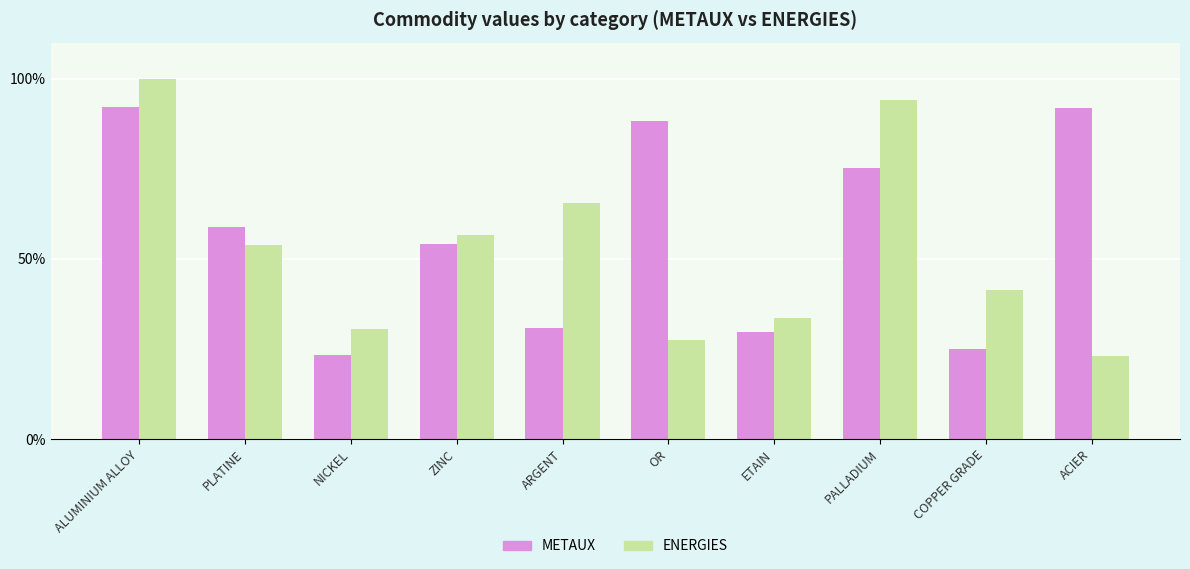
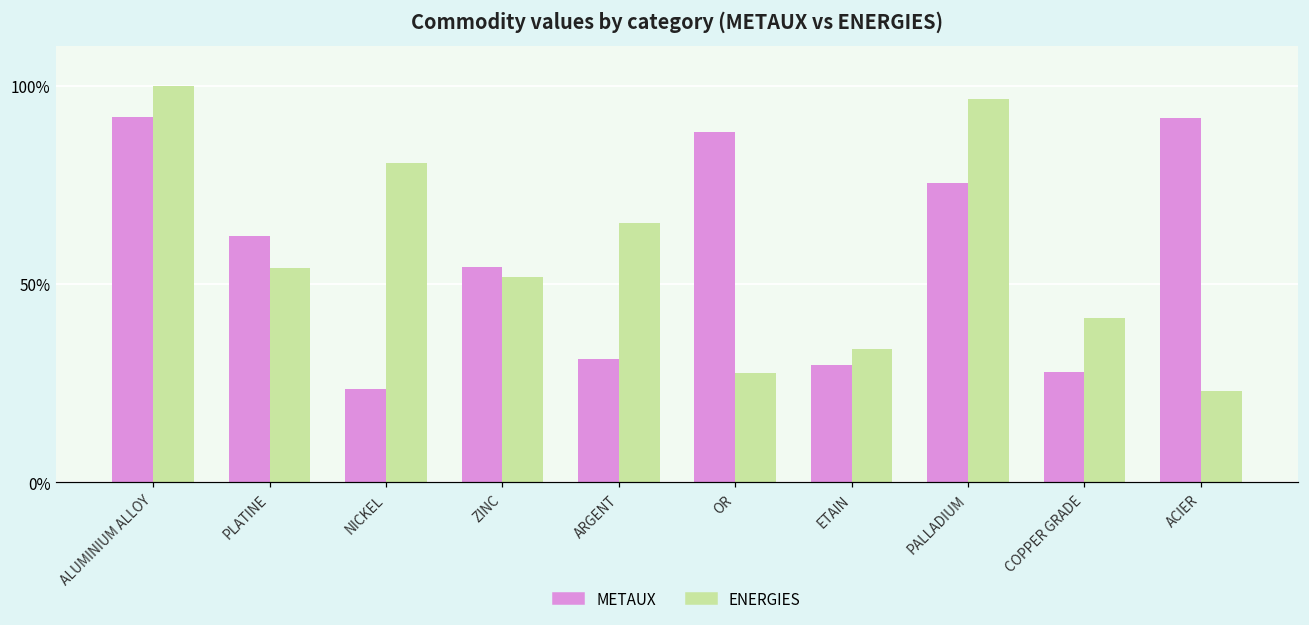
METAUX, PLATINE: 59% -> 62%
ENERGIES, NICKEL: 31% -> 80%
ENERGIES, ZINC: 57% -> 52%
ENERGIES, PALLADIUM: 94% -> 97%
METAUX, COPPER GRADE: 25% -> 28%
